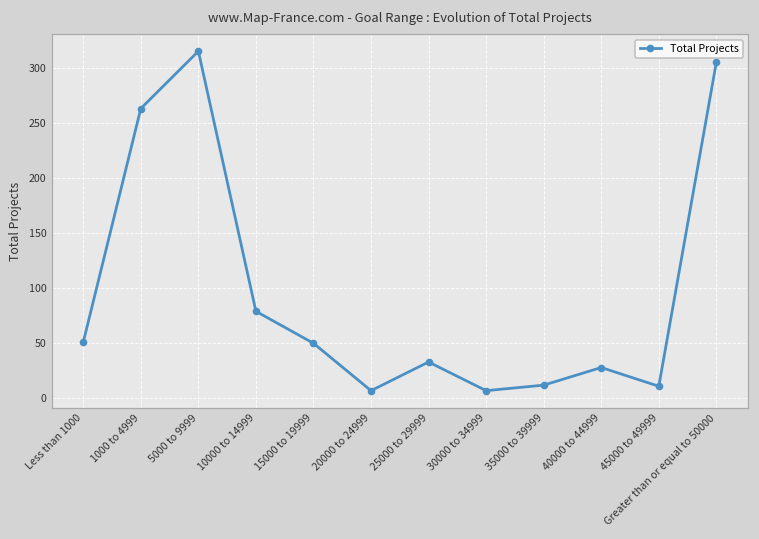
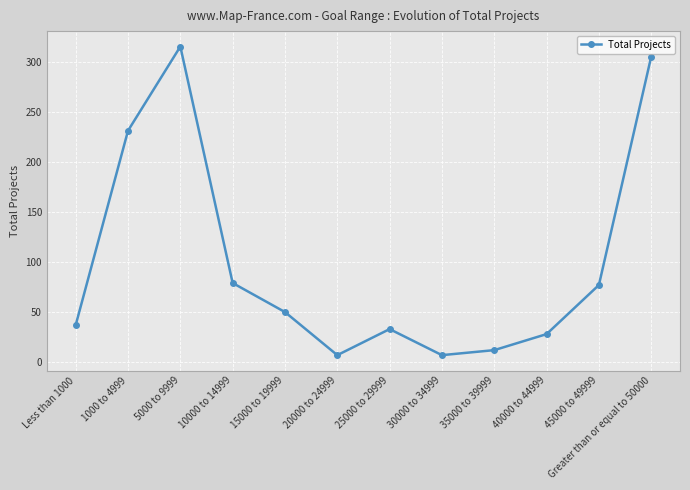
Less than 1000: 51 -> 37
1000 to 4999: 263 -> 231
45000 to 49999: 11 -> 77
